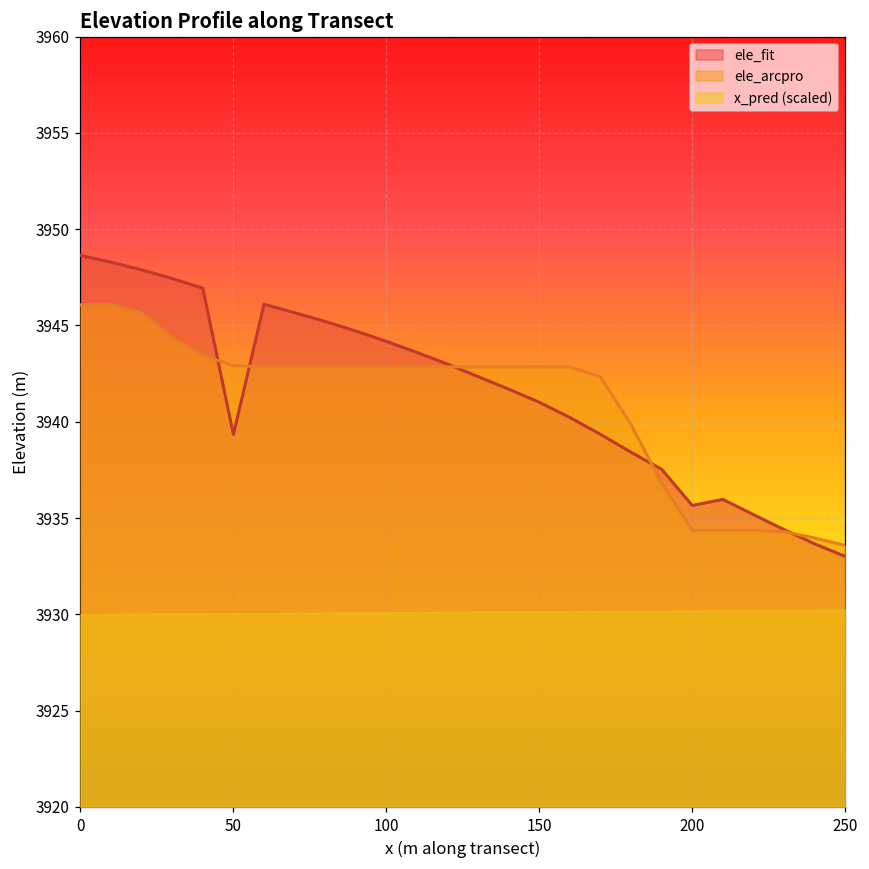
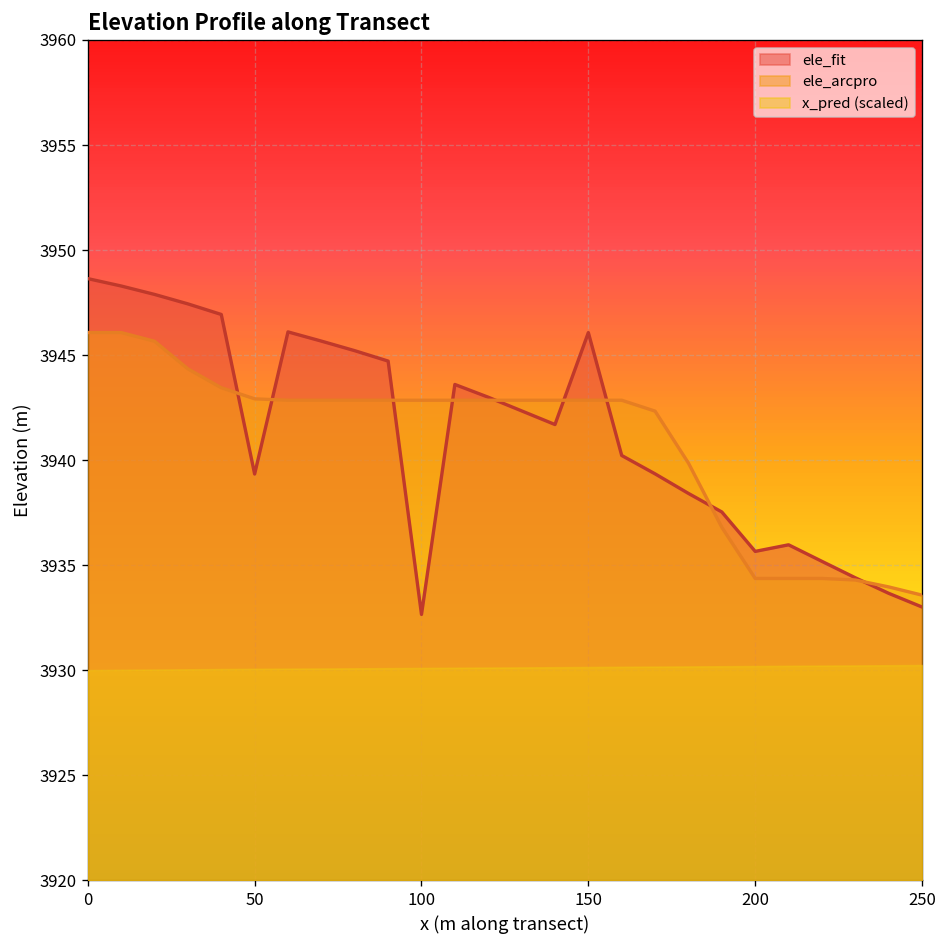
ele_fit, 100: 3944.2 -> 3932.7
ele_fit, 150: 3941.0 -> 3946.1
